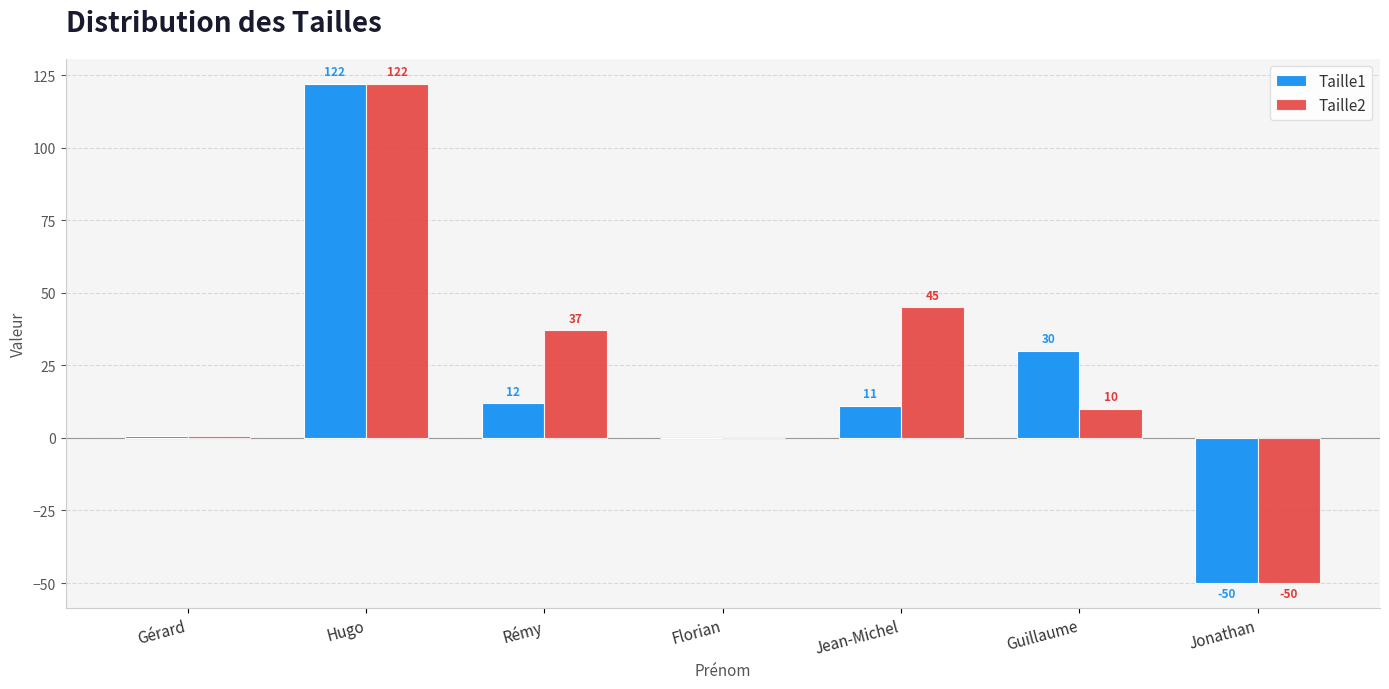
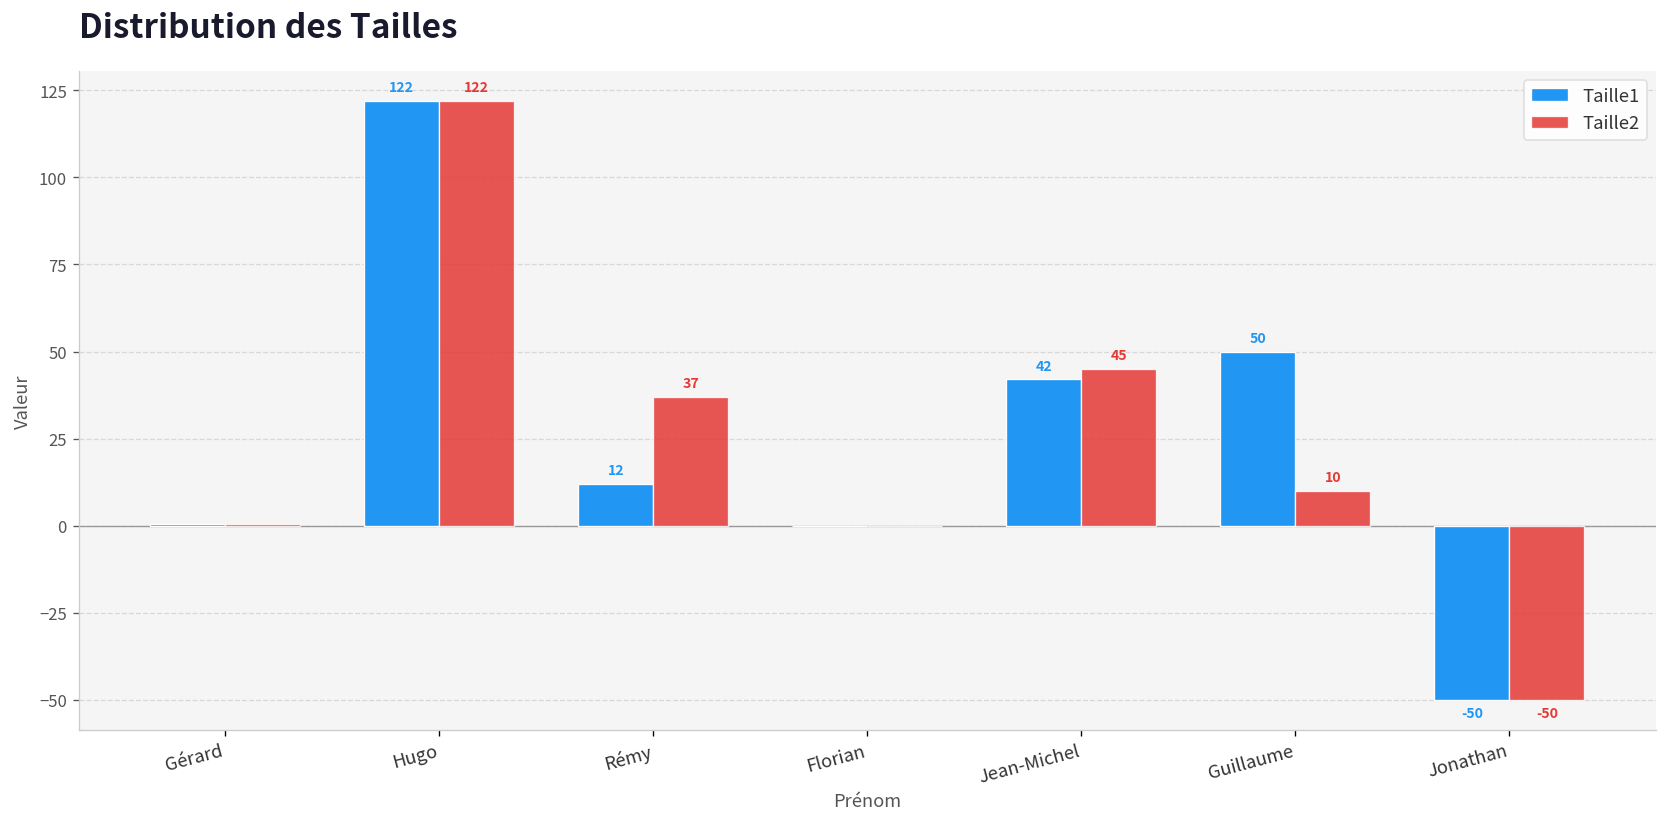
Taille1, Jean-Michel: 11 -> 42
Taille1, Guillaume: 30 -> 50
